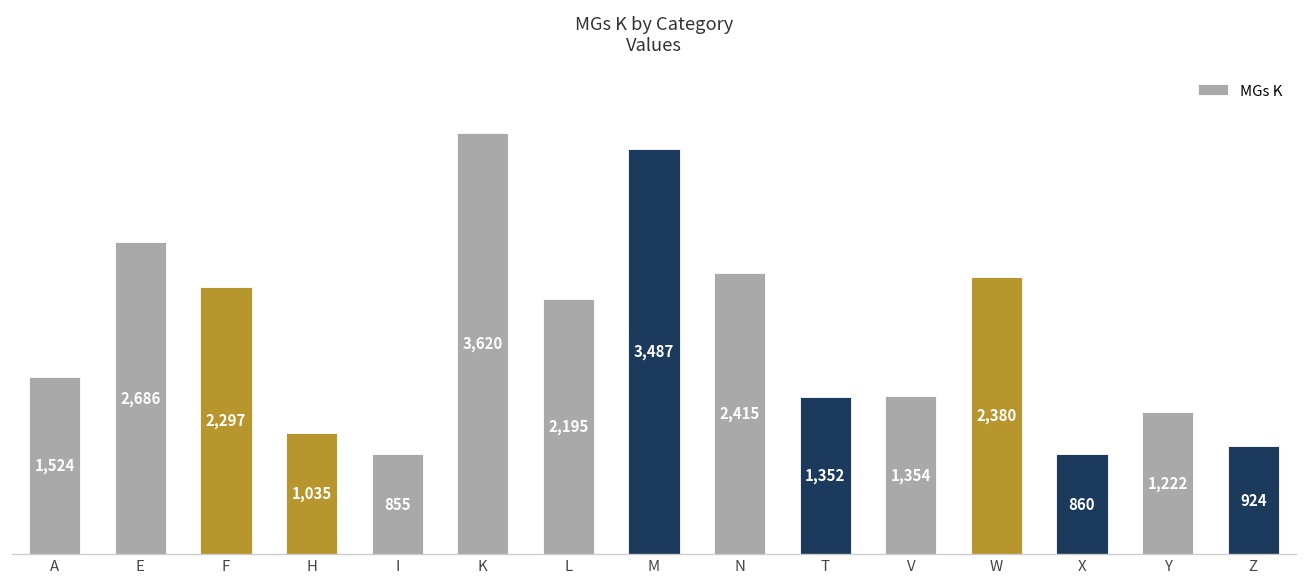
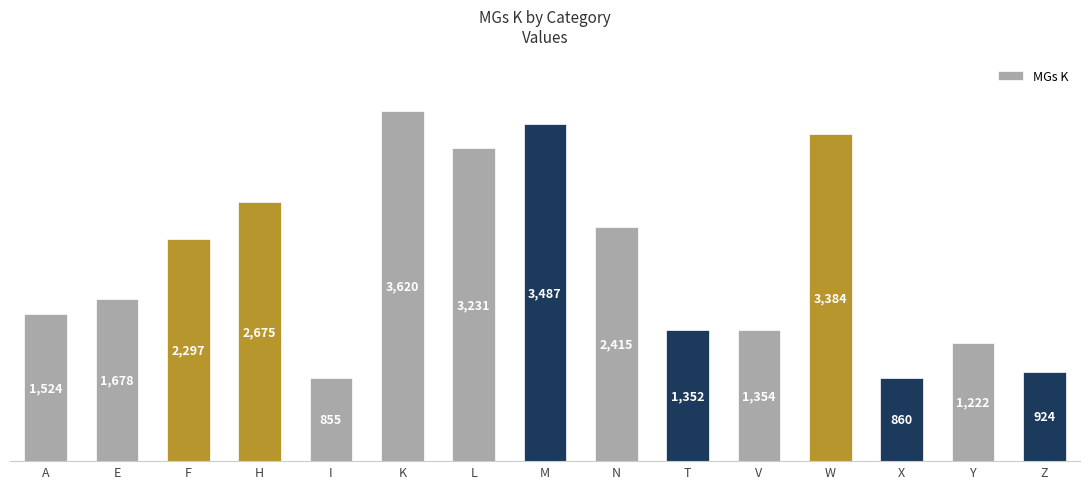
E: 2,686 -> 1,678
H: 1,035 -> 2,675
L: 2,195 -> 3,231
W: 2,380 -> 3,384
